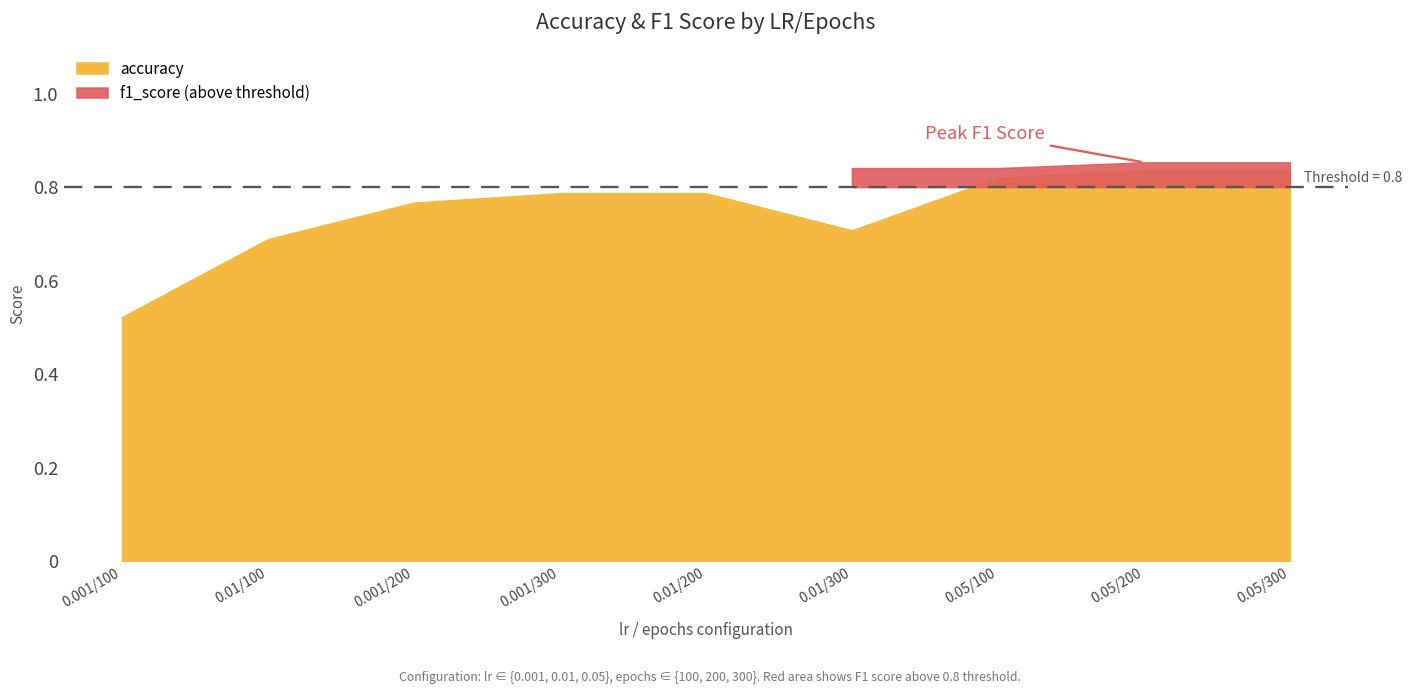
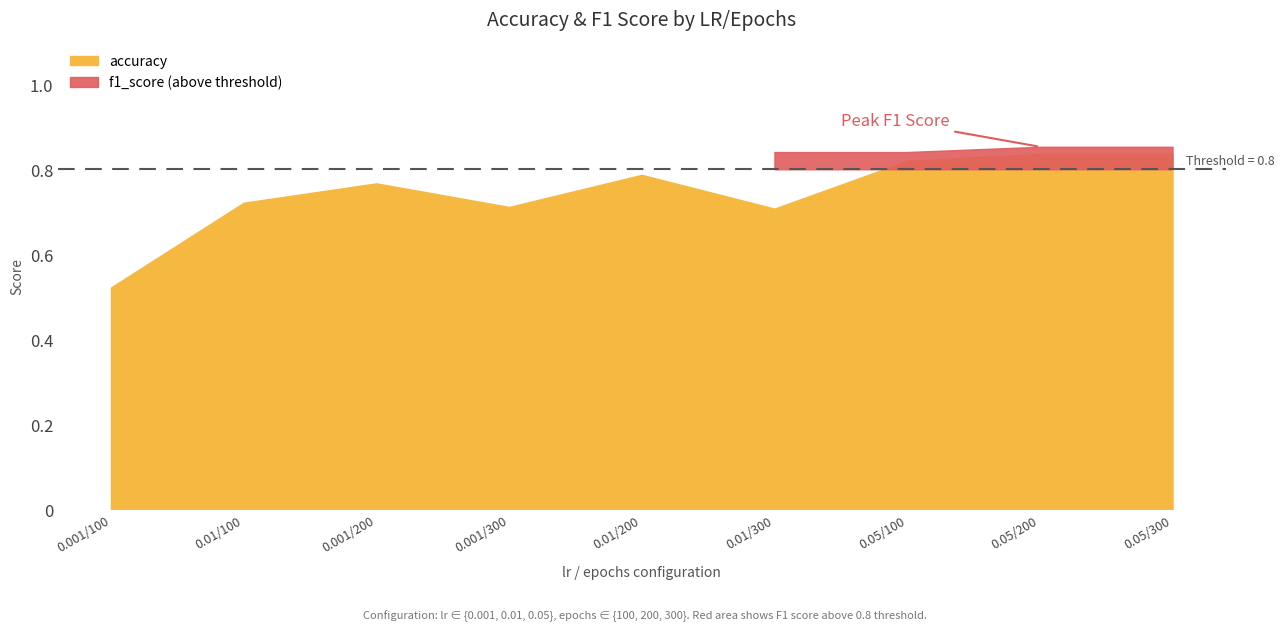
accuracy, 0.01/100: 0.69 -> 0.72
accuracy, 0.001/300: 0.79 -> 0.71
